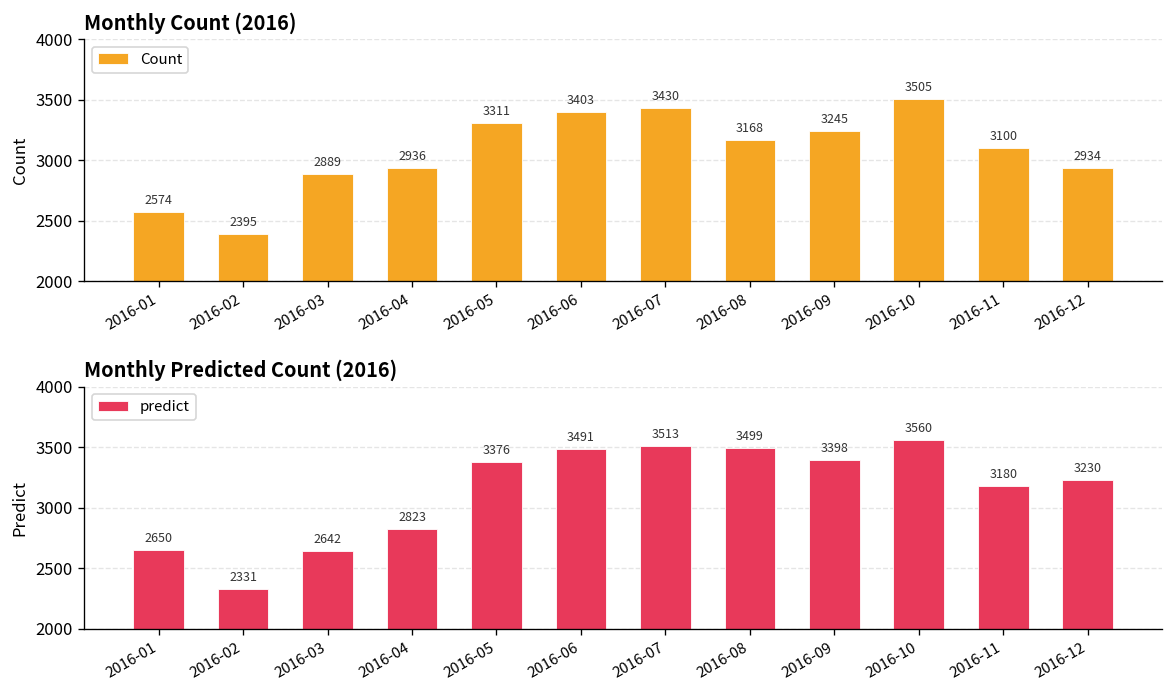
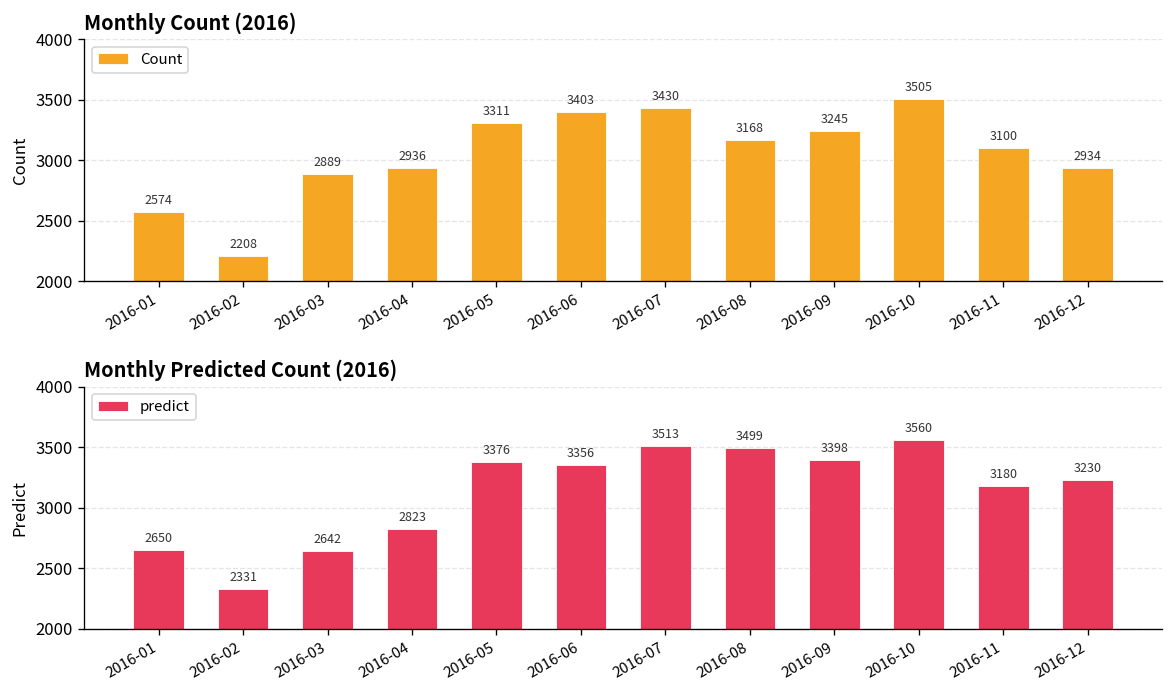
Monthly Count (2016), 2016-02: 2395 -> 2208
Monthly Predicted Count (2016), 2016-06: 3491 -> 3356
